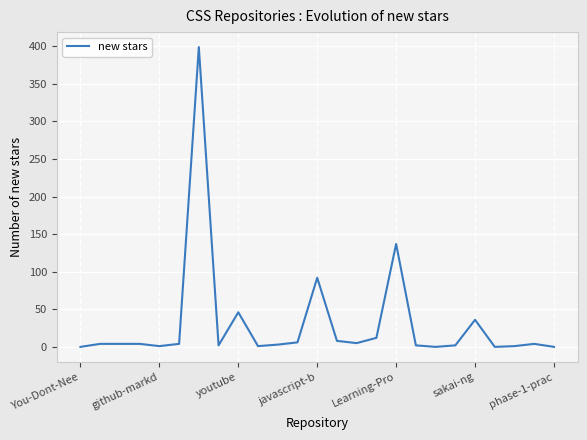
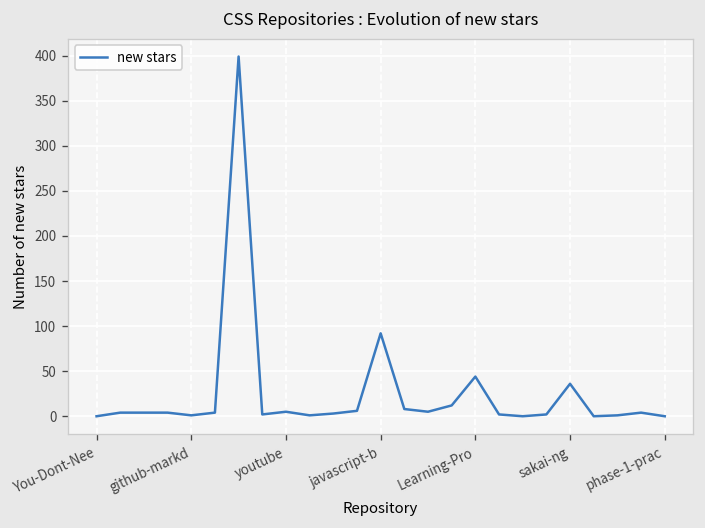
youtube: 50 -> 10
Learning-Pro: 140 -> 40
